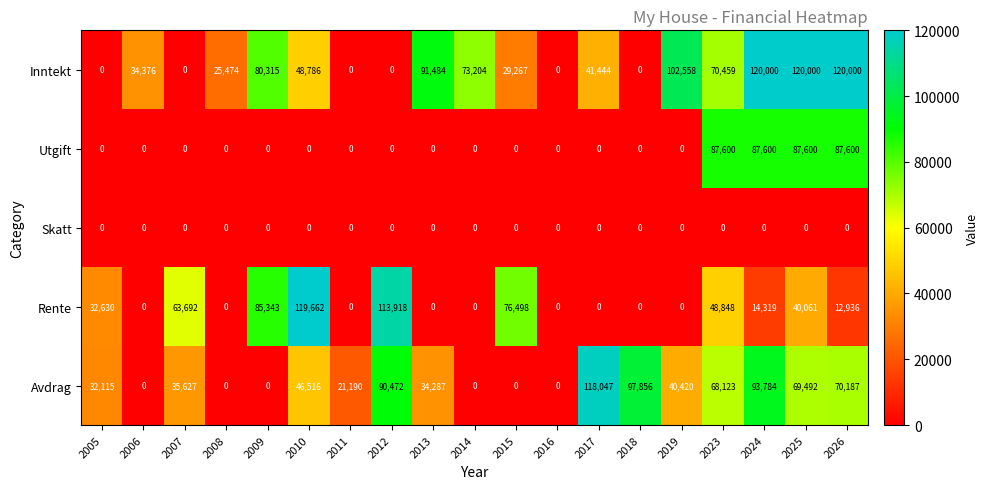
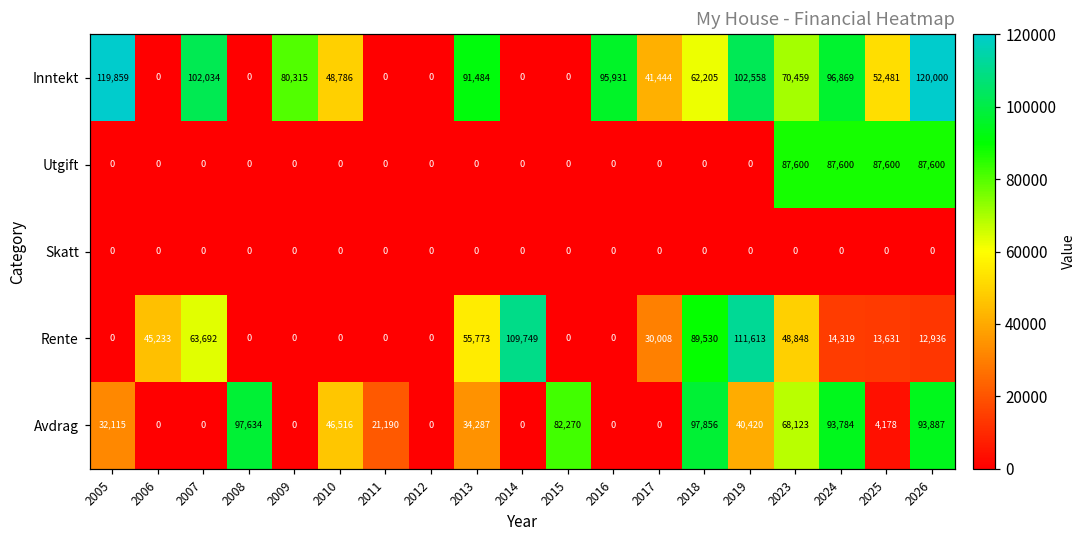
Inntekt, 2005: 0 -> 119,859
Inntekt, 2006: 34,376 -> 0
Inntekt, 2007: 0 -> 102,034
Inntekt, 2008: 25,474 -> 0
Inntekt, 2014: 73,204 -> 0
Inntekt, 2015: 29,267 -> 0
Inntekt, 2016: 0 -> 95,931
Inntekt, 2018: 0 -> 62,205
Inntekt, 2024: 120,000 -> 96,869
Inntekt, 2025: 120,000 -> 52,481
Rente, 2005: 32,630 -> 0
Rente, 2006: 0 -> 45,233
Rente, 2009: 85,343 -> 0
Rente, 2010: 119,662 -> 0
Rente, 2012: 113,918 -> 0
Rente, 2013: 0 -> 55,773
Rente, 2014: 0 -> 109,749
Rente, 2015: 76,498 -> 0
Rente, 2017: 0 -> 30,008
Rente, 2018: 0 -> 89,530
Rente, 2019: 0 -> 111,613
Rente, 2025: 40,061 -> 13,631
Avdrag, 2007: 35,627 -> 0
Avdrag, 2008: 0 -> 97,634
Avdrag, 2012: 90,472 -> 0
Avdrag, 2015: 0 -> 82,270
Avdrag, 2017: 118,047 -> 0
Avdrag, 2025: 69,492 -> 4,178
Avdrag, 2026: 70,187 -> 93,887
